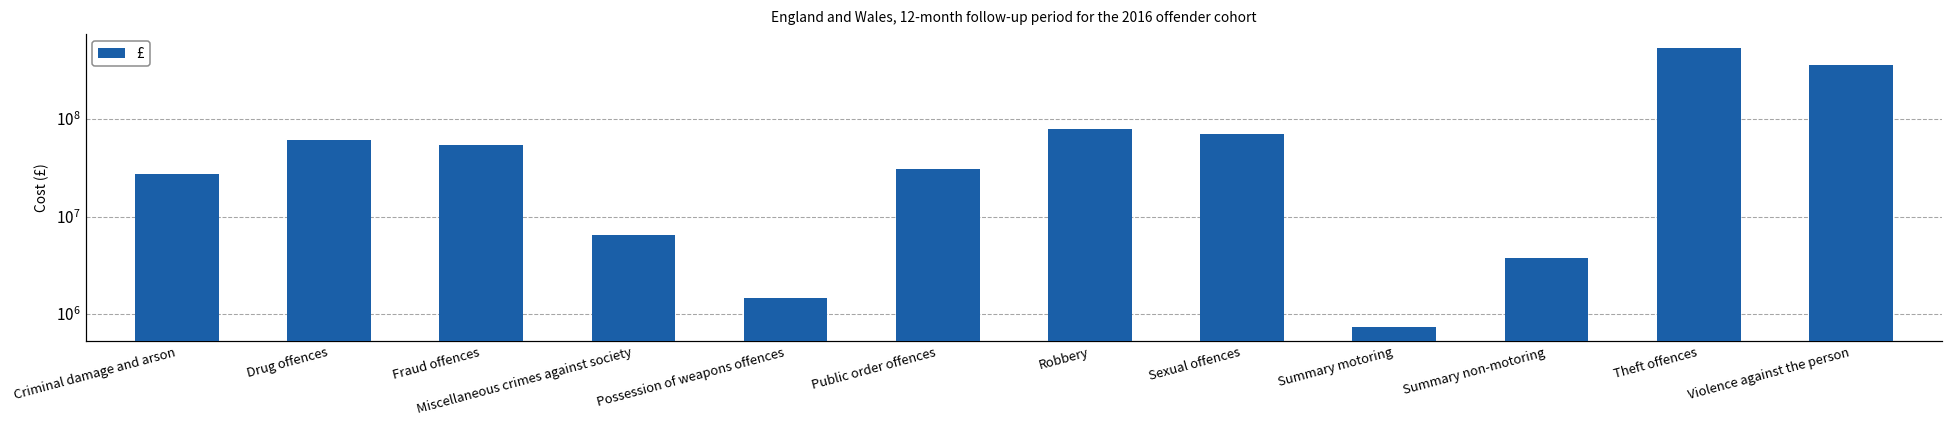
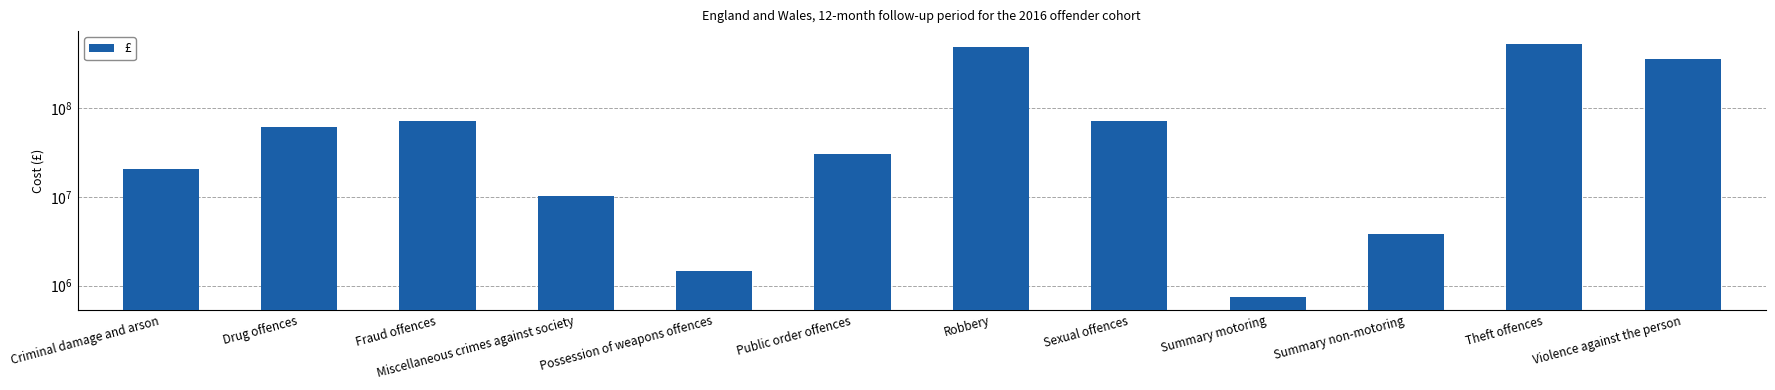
Criminal damage and arson: 28000000 -> 21000000
Fraud offences: 50000000 -> 70000000
Miscellaneous crimes against society: 7000000 -> 10000000
Robbery: 80000000 -> 500000000
